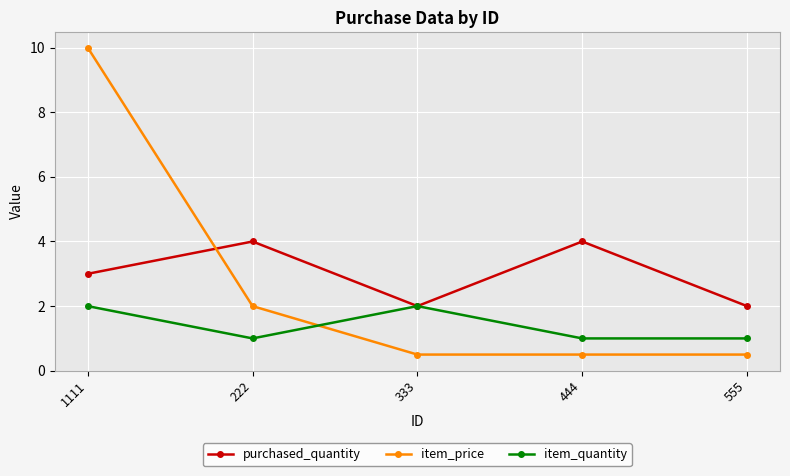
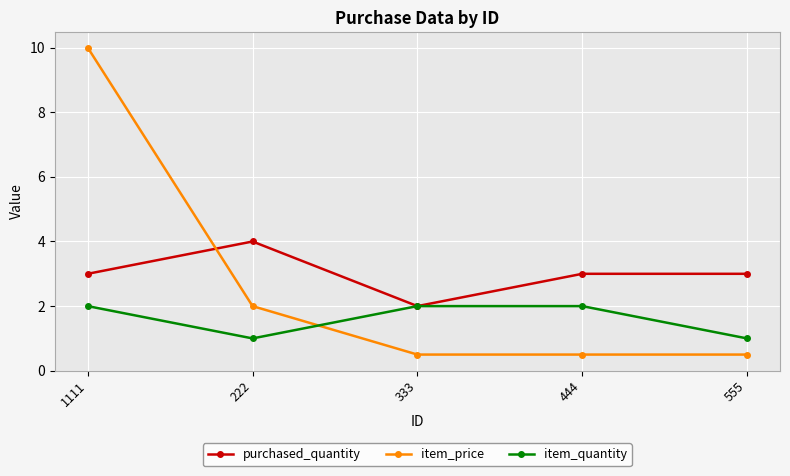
purchased_quantity, 444: 4 -> 3
item_quantity, 444: 1 -> 2
purchased_quantity, 555: 2 -> 3
